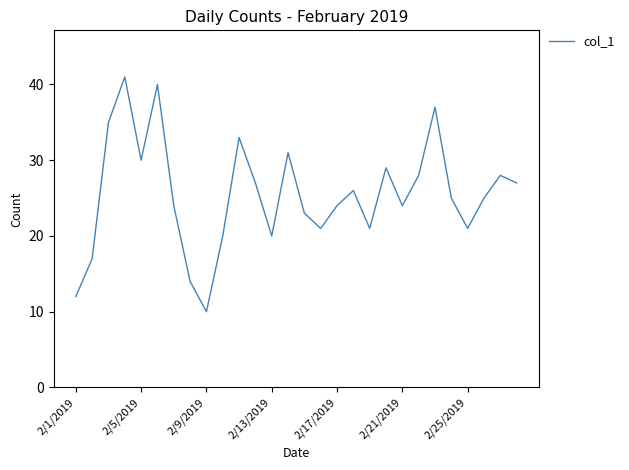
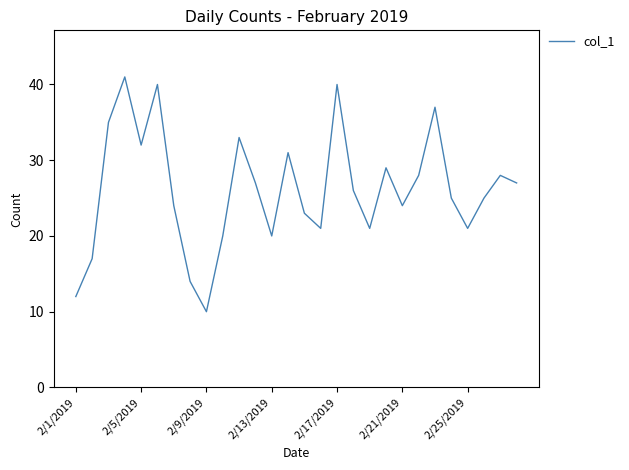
2/5/2019: 30 -> 32
2/17/2019: 24 -> 40
